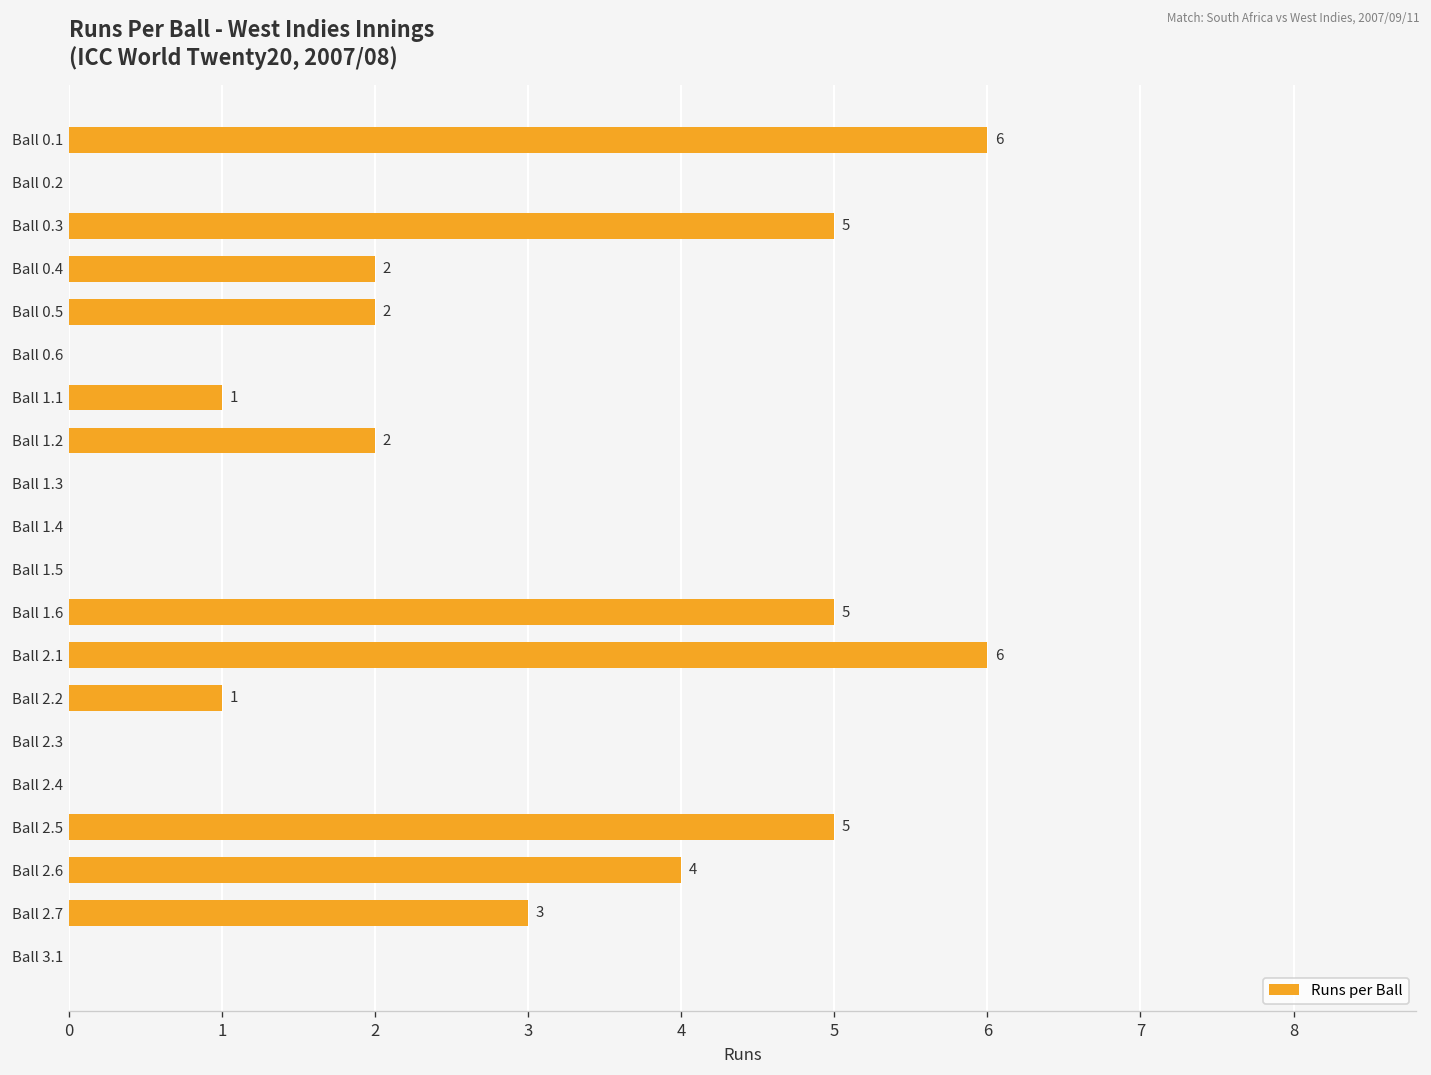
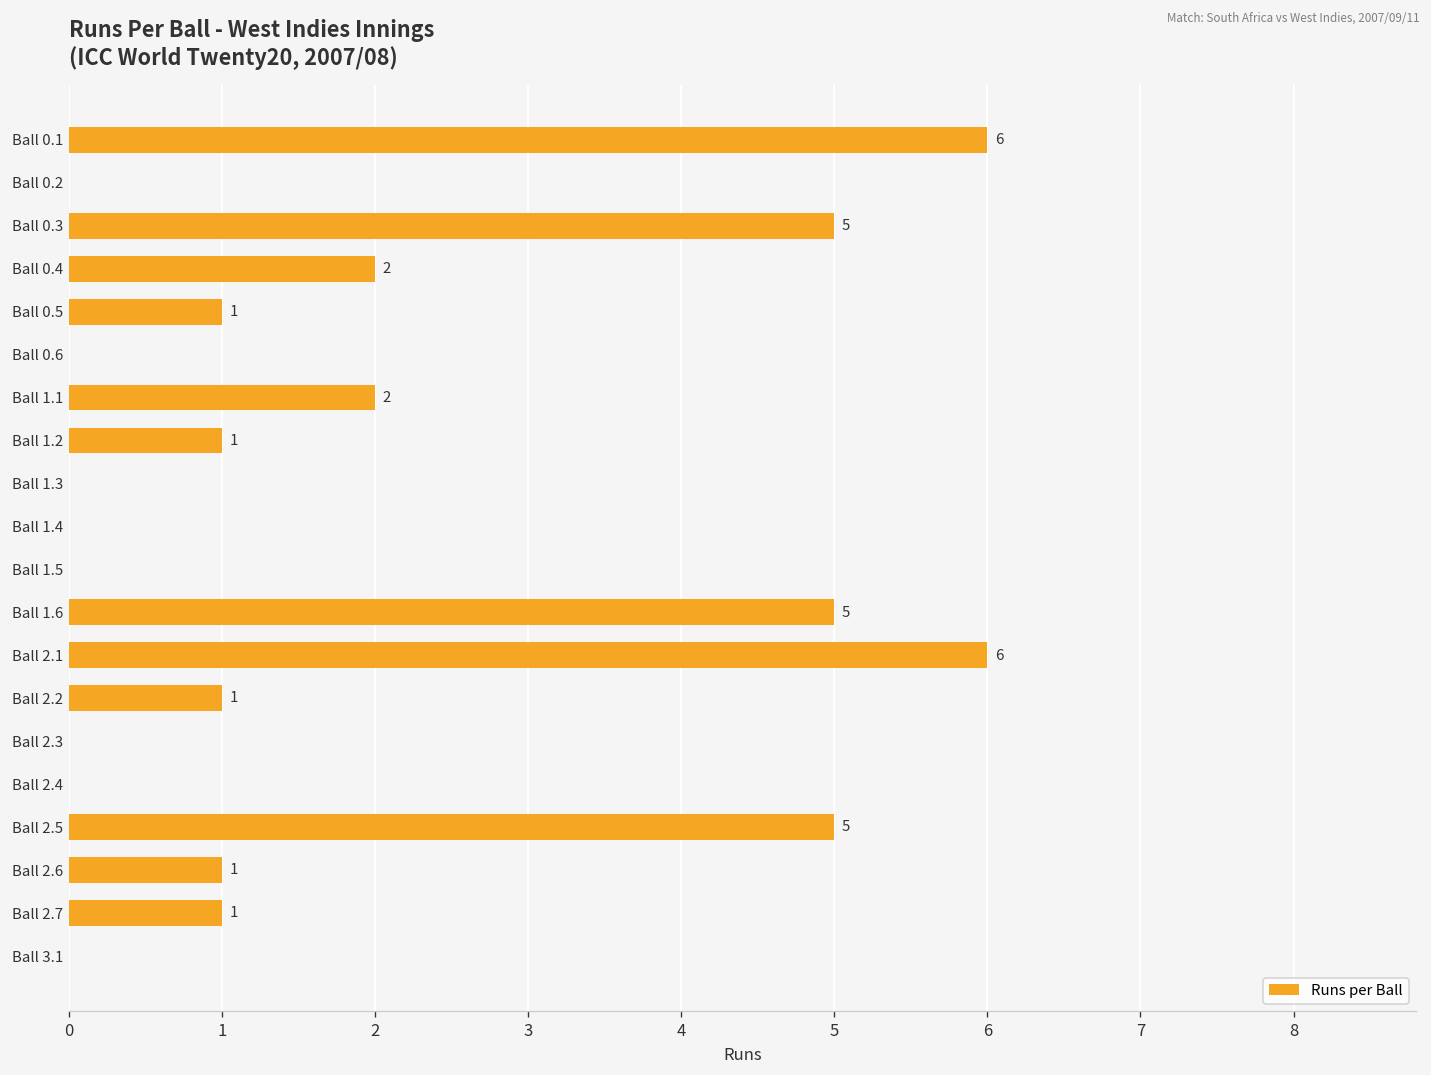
Ball 0.5: 2 -> 1
Ball 1.1: 1 -> 2
Ball 1.2: 2 -> 1
Ball 2.6: 4 -> 1
Ball 2.7: 3 -> 1
